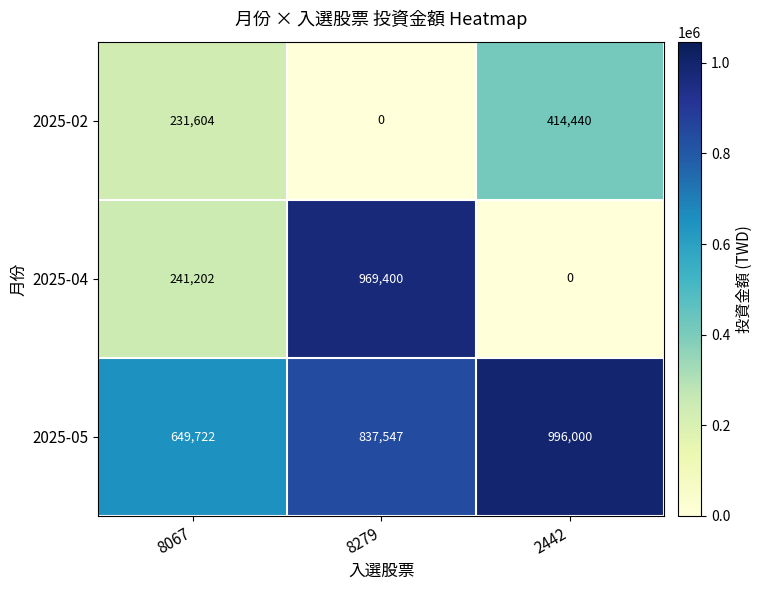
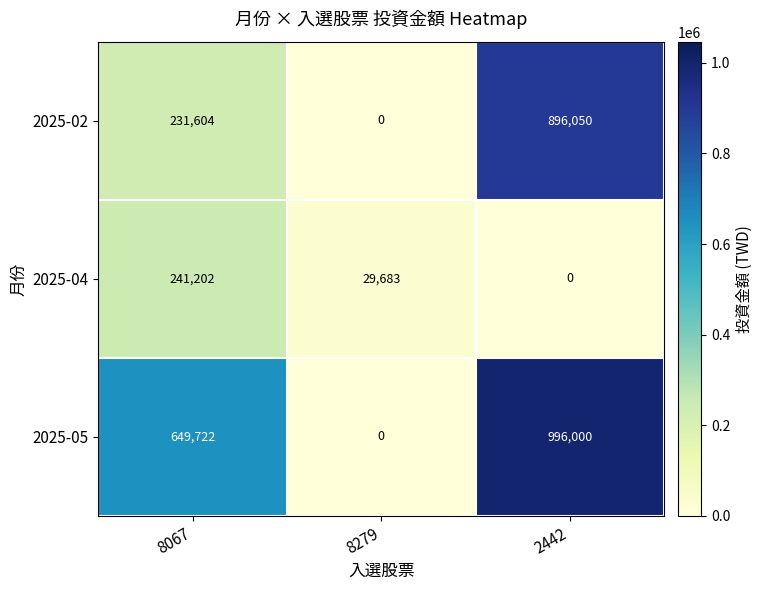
2025-02, 2442: 414,440 -> 896,050
2025-04, 8279: 969,400 -> 29,683
2025-05, 8279: 837,547 -> 0
